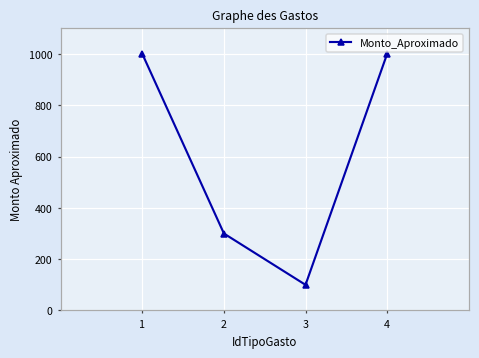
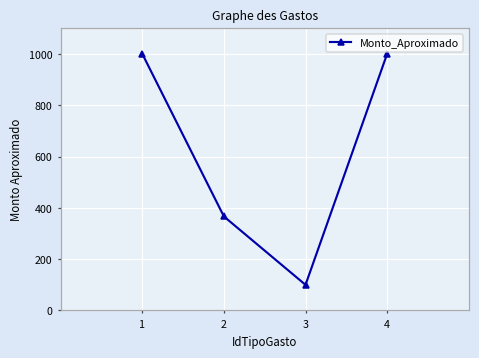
2: 300 -> 370
